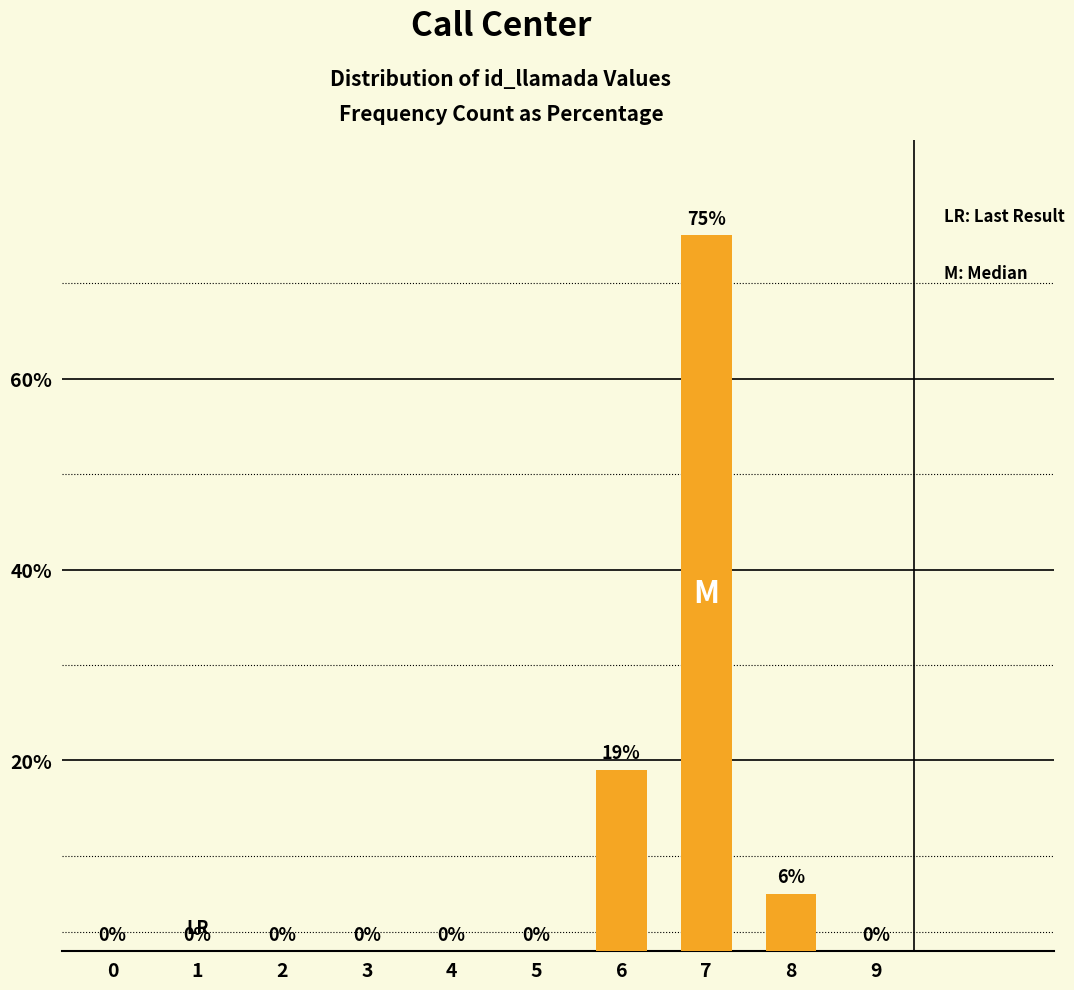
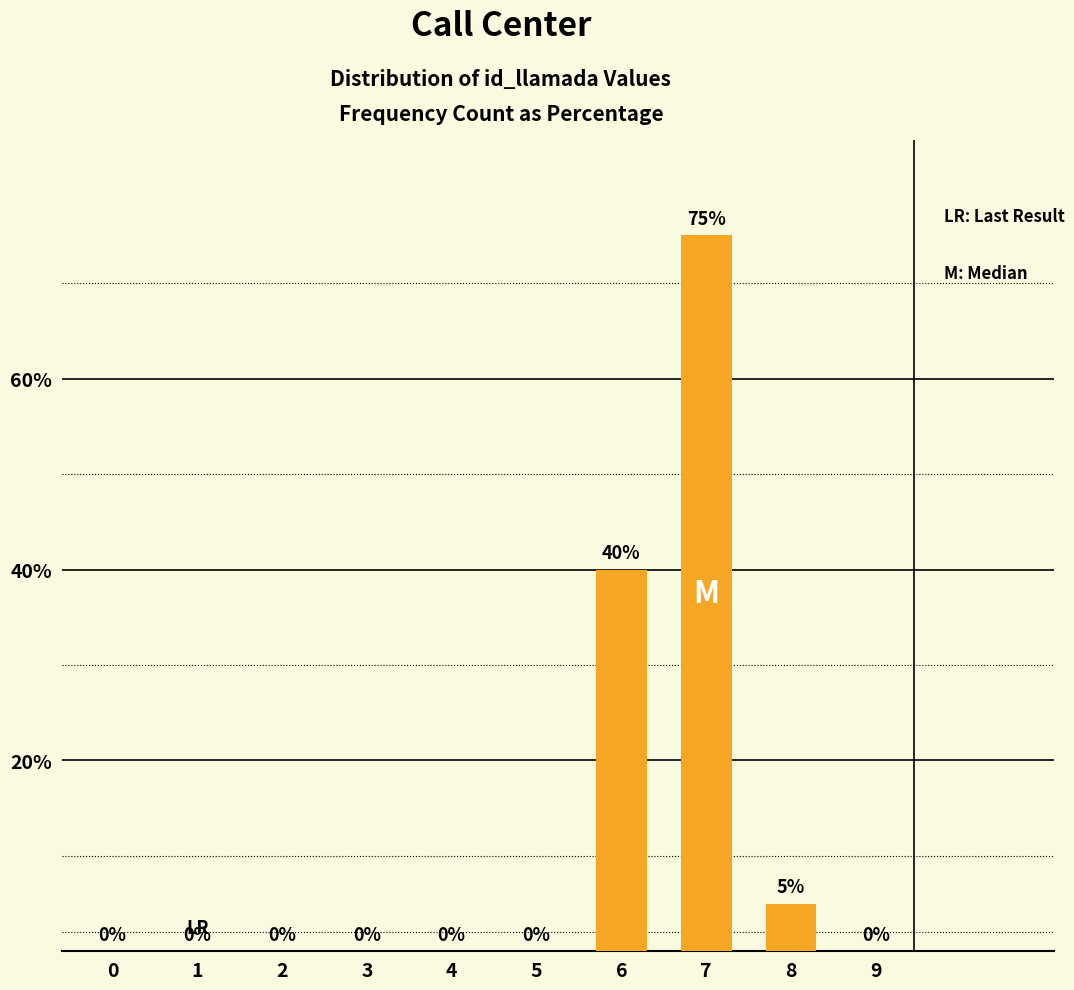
6: 19% -> 40%
8: 6% -> 5%
